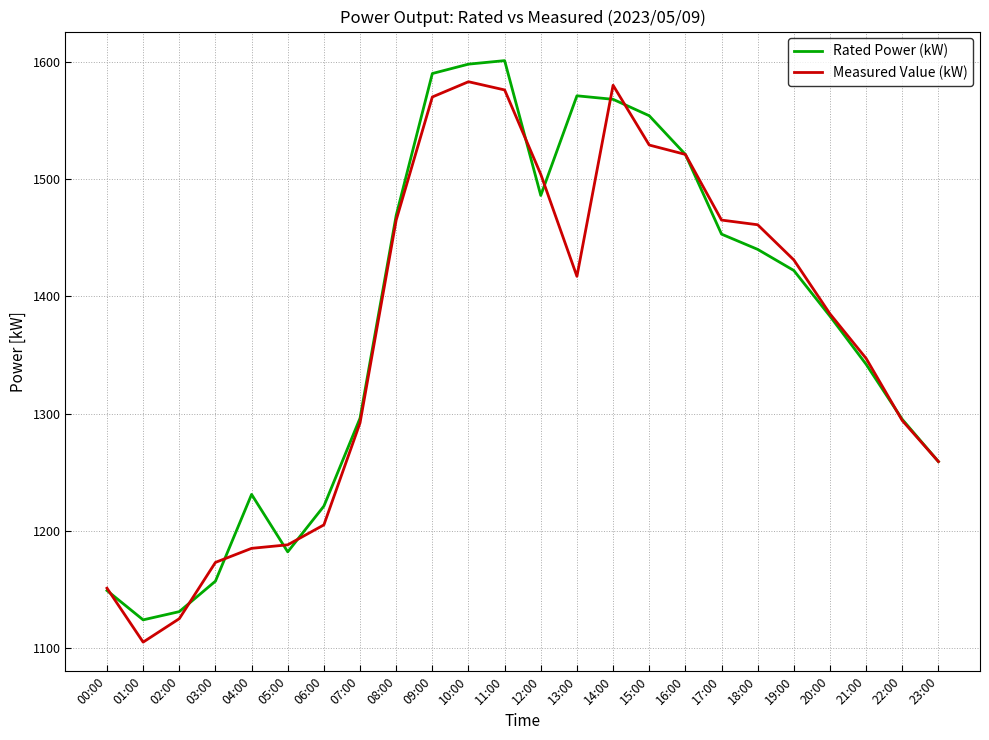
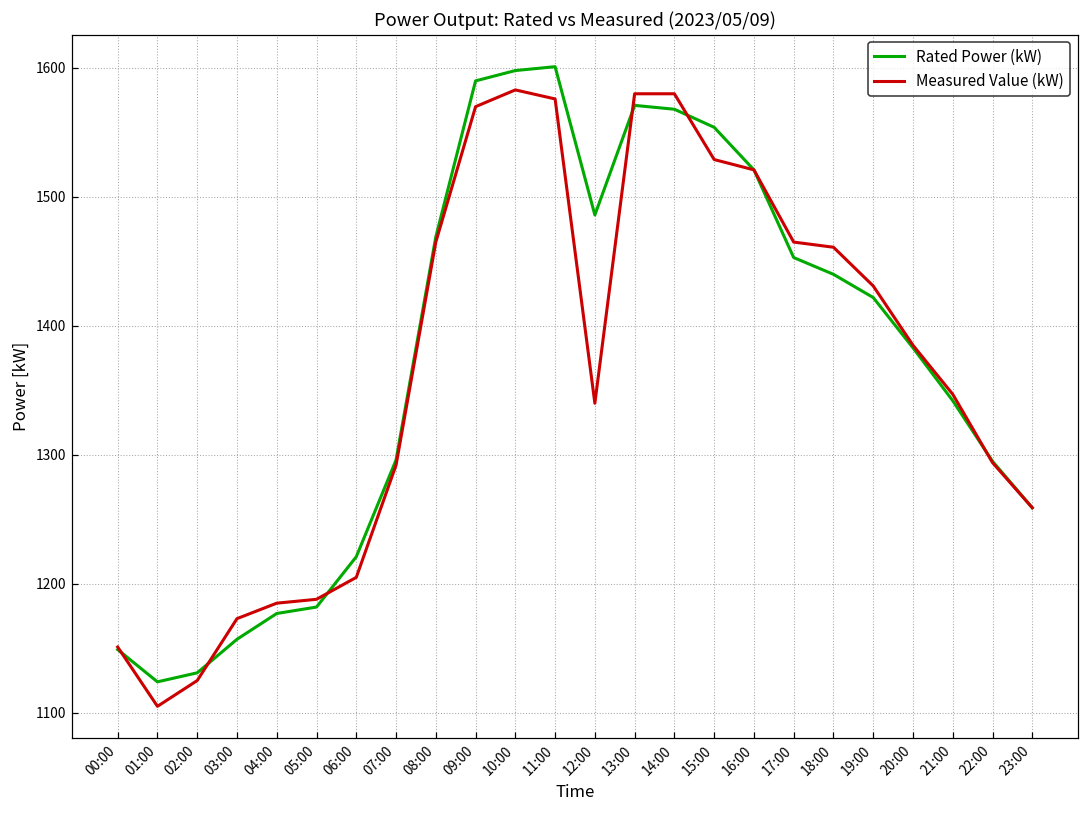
Rated Power (kW), 04:00: 1231 -> 1177
Measured Value (kW), 12:00: 1504 -> 1340
Measured Value (kW), 13:00: 1417 -> 1580
